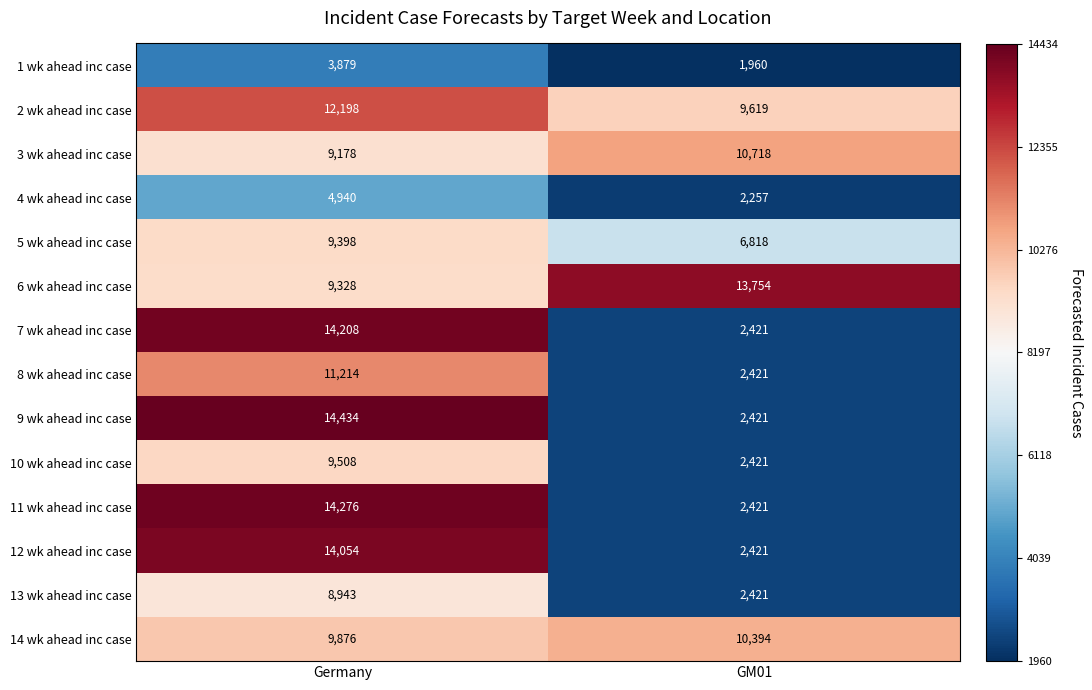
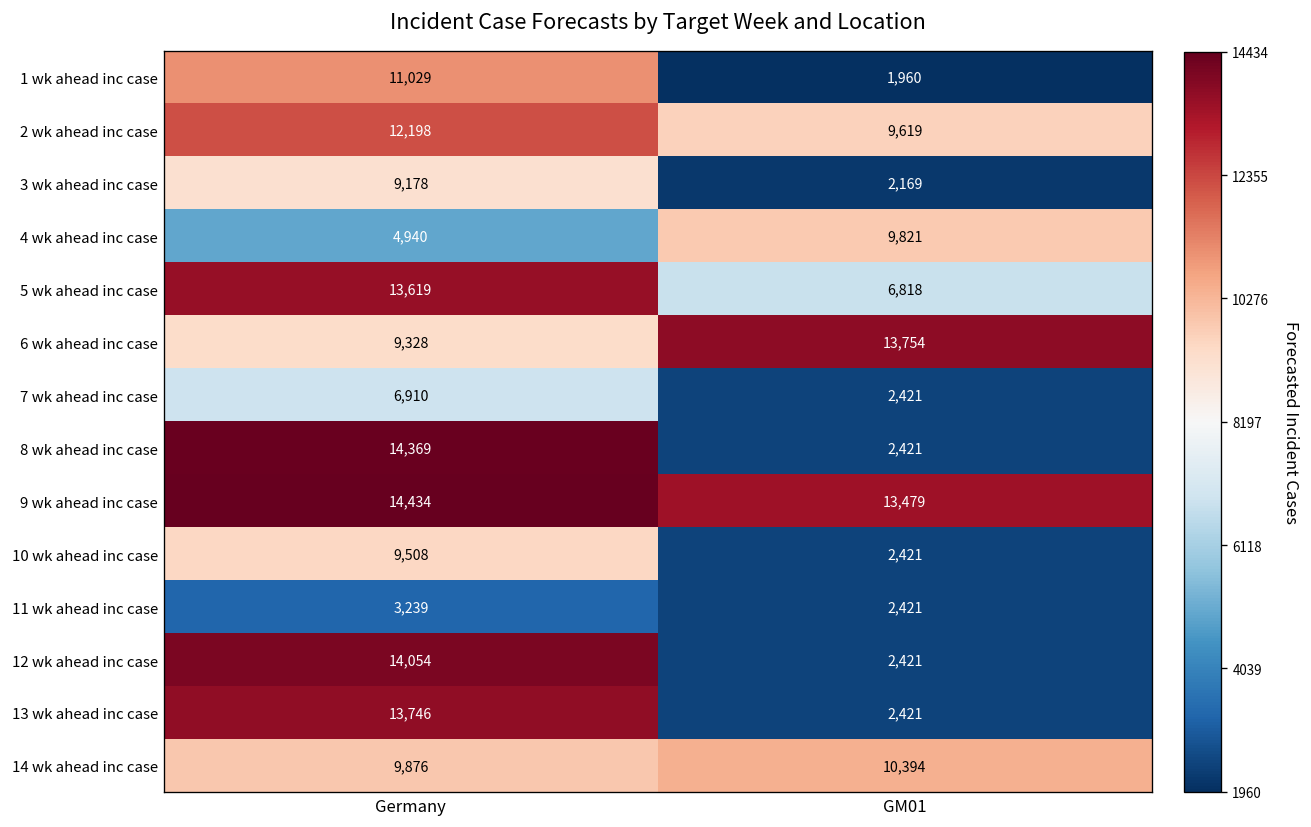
1 wk ahead inc case, Germany: 3,879 -> 11,029
3 wk ahead inc case, GM01: 10,718 -> 2,169
4 wk ahead inc case, GM01: 2,257 -> 9,821
5 wk ahead inc case, Germany: 9,398 -> 13,619
7 wk ahead inc case, Germany: 14,208 -> 6,910
8 wk ahead inc case, Germany: 11,214 -> 14,369
9 wk ahead inc case, GM01: 2,421 -> 13,479
11 wk ahead inc case, Germany: 14,276 -> 3,239
13 wk ahead inc case, Germany: 8,943 -> 13,746
